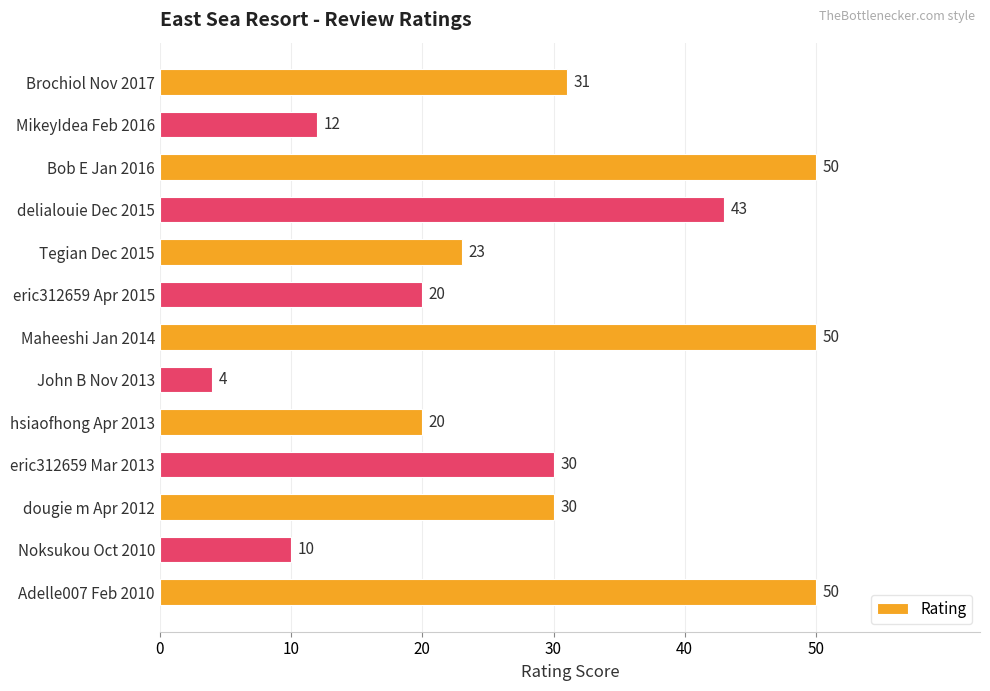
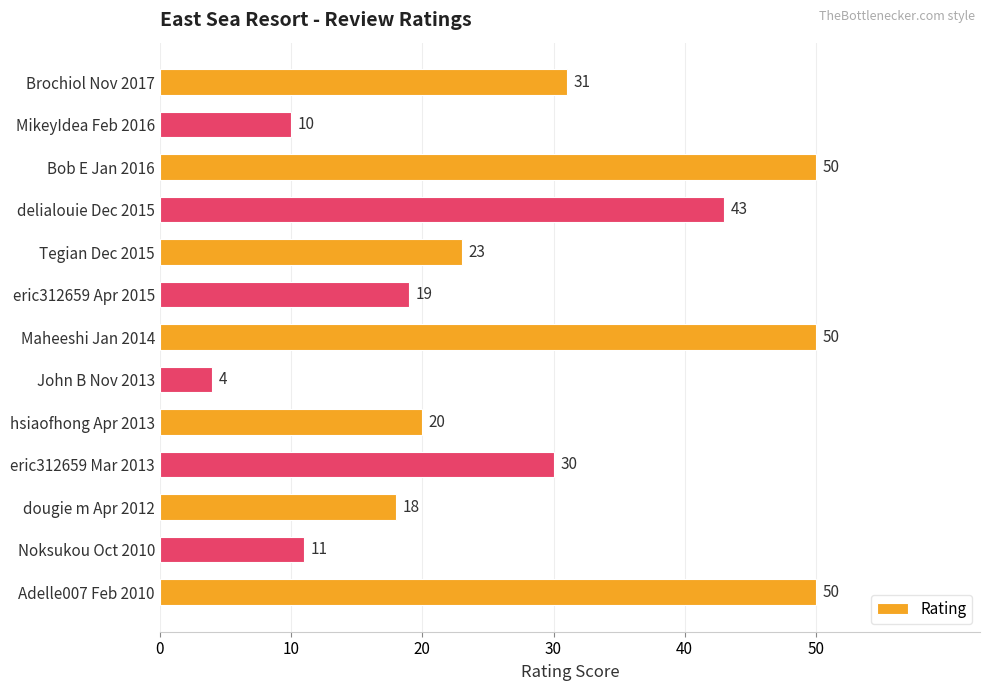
MikeyIdea Feb 2016: 12 -> 10
eric312659 Apr 2015: 20 -> 19
dougie m Apr 2012: 30 -> 18
Noksukou Oct 2010: 10 -> 11
